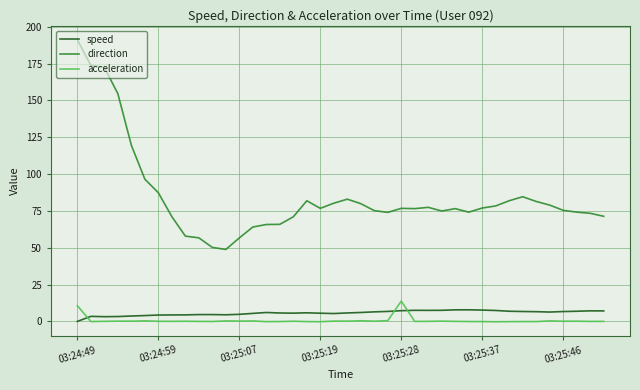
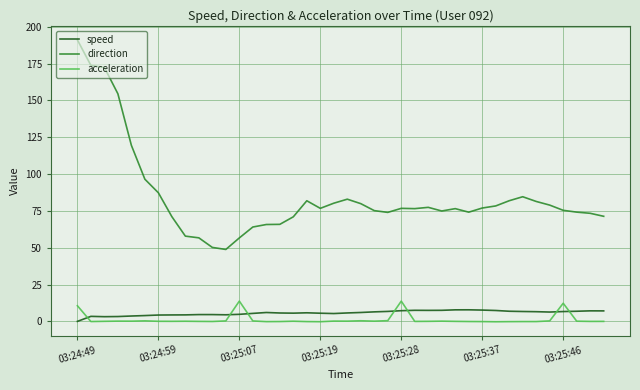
acceleration, 03:25:07: 0 -> 14
acceleration, 03:25:46: 0 -> 12
